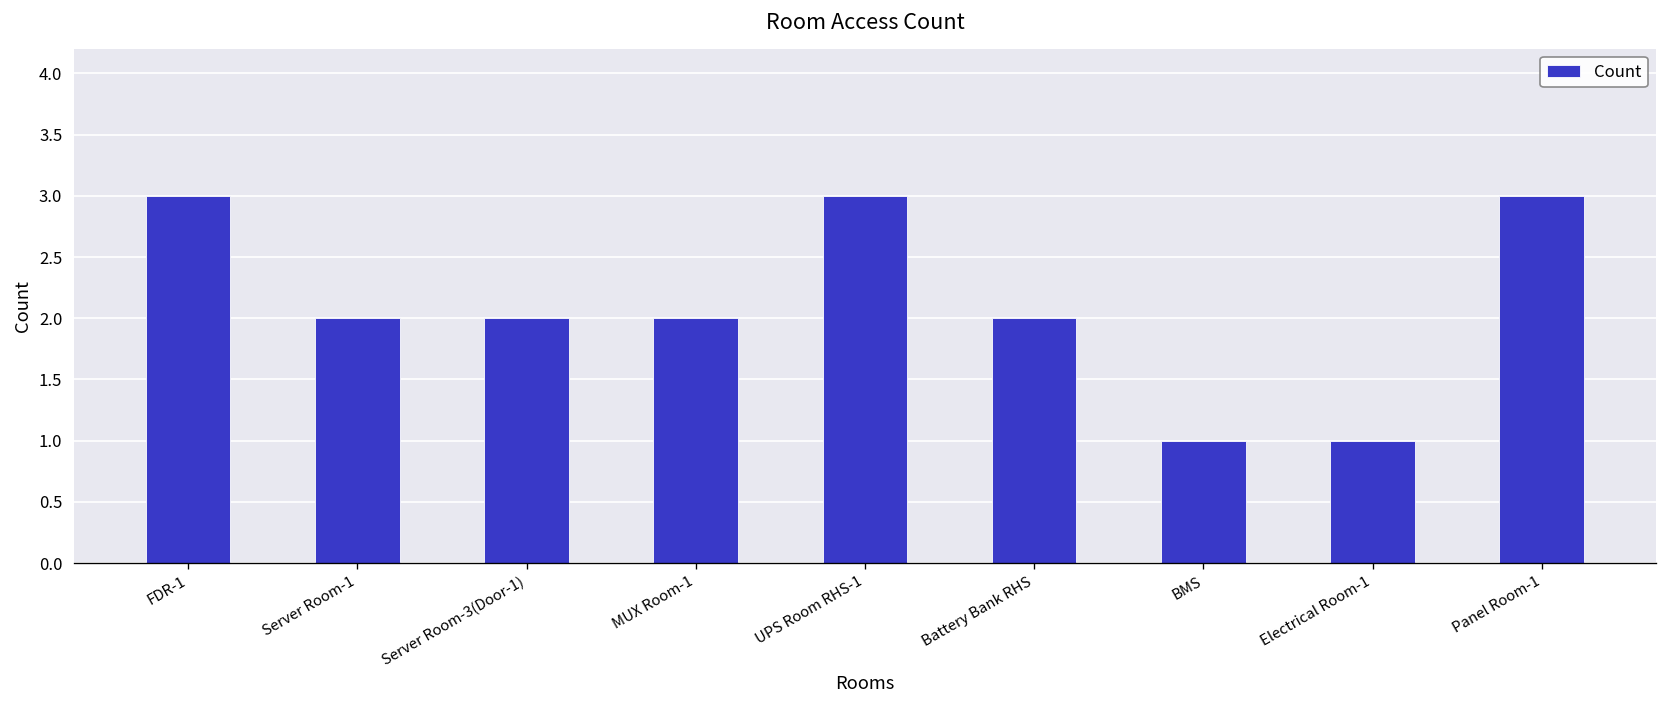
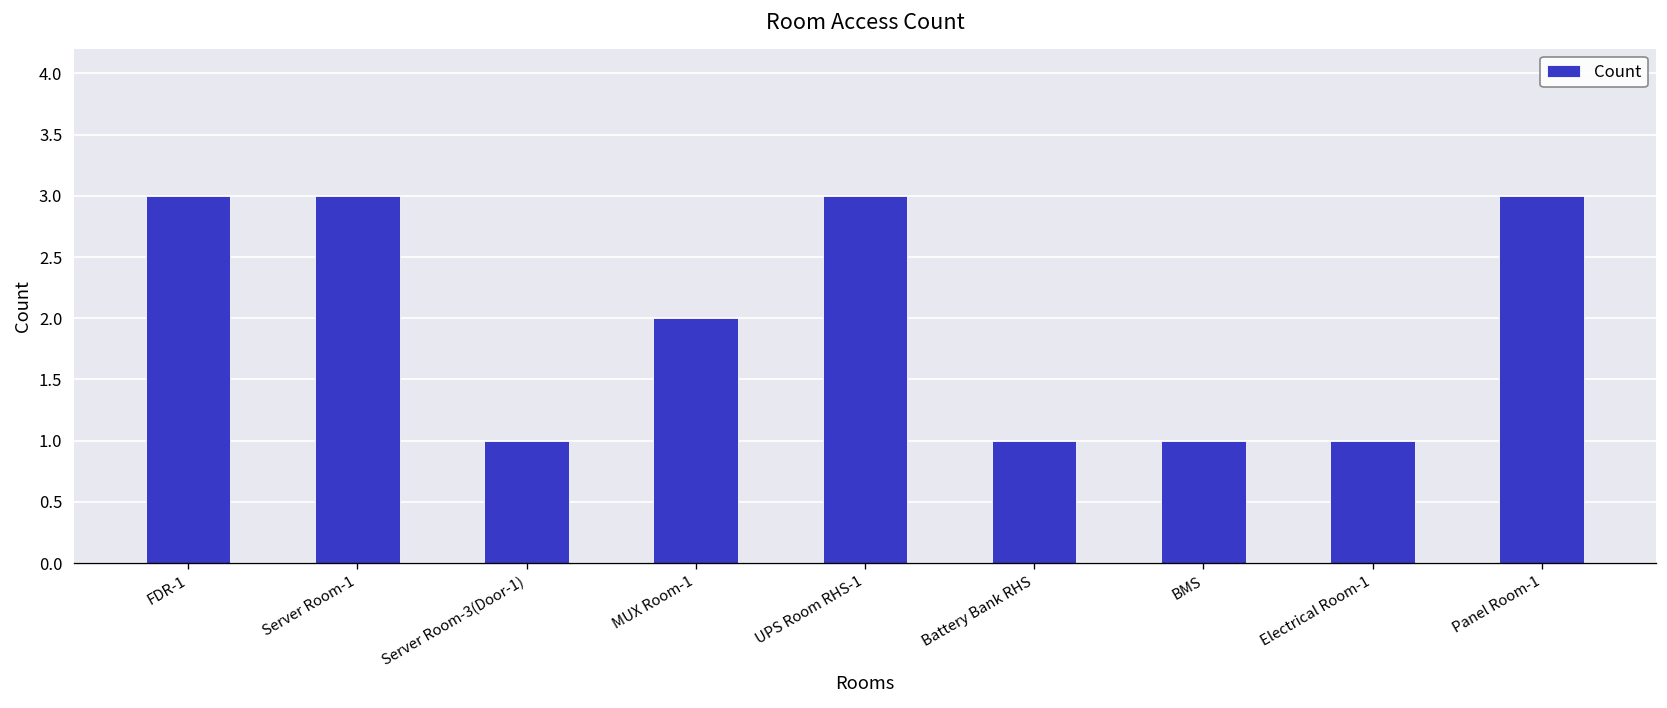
Server Room-1: 2 -> 3
Server Room-3(Door-1): 2 -> 1
Battery Bank RHS: 2 -> 1
